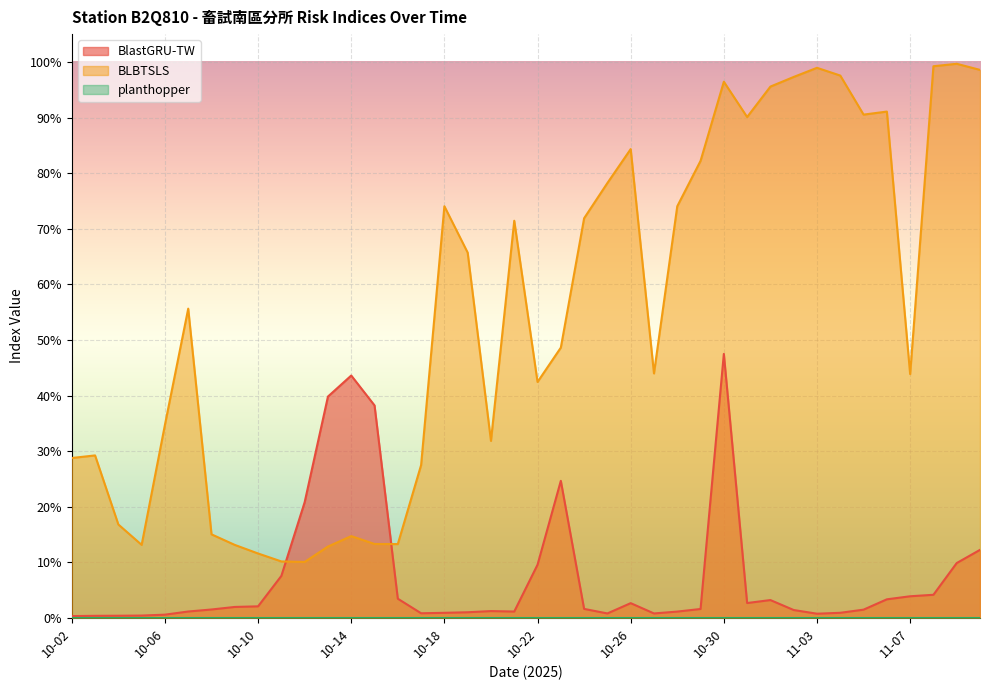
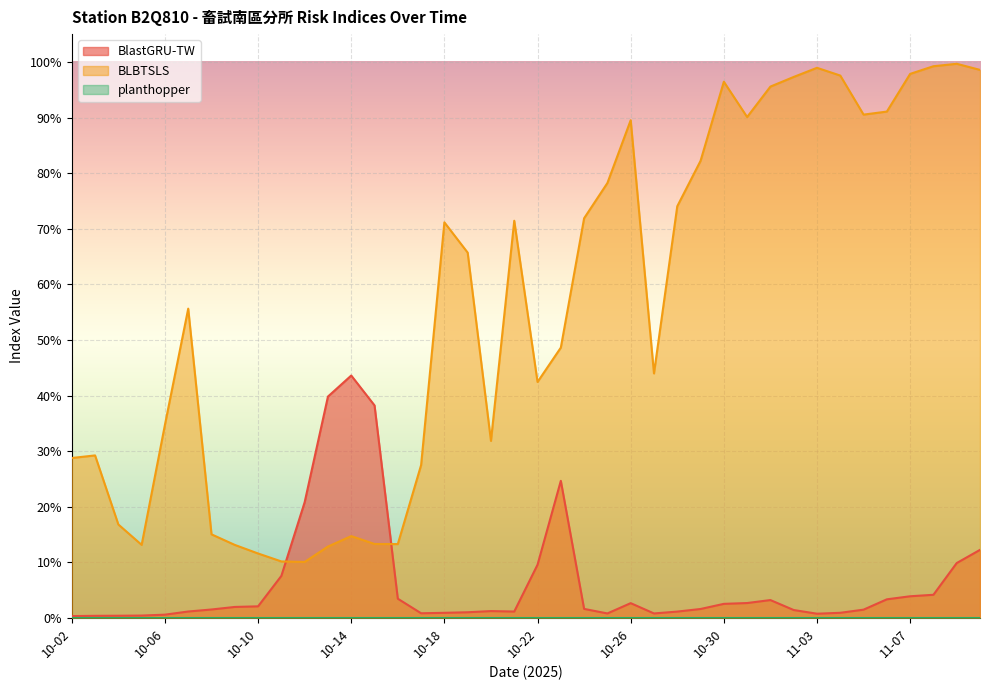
BLBTSLS, 10-18: 74% -> 71%
BLBTSLS, 10-26: 84% -> 90%
BlastGRU-TW, 10-30: 47% -> 3%
BLBTSLS, 11-07: 44% -> 98%
